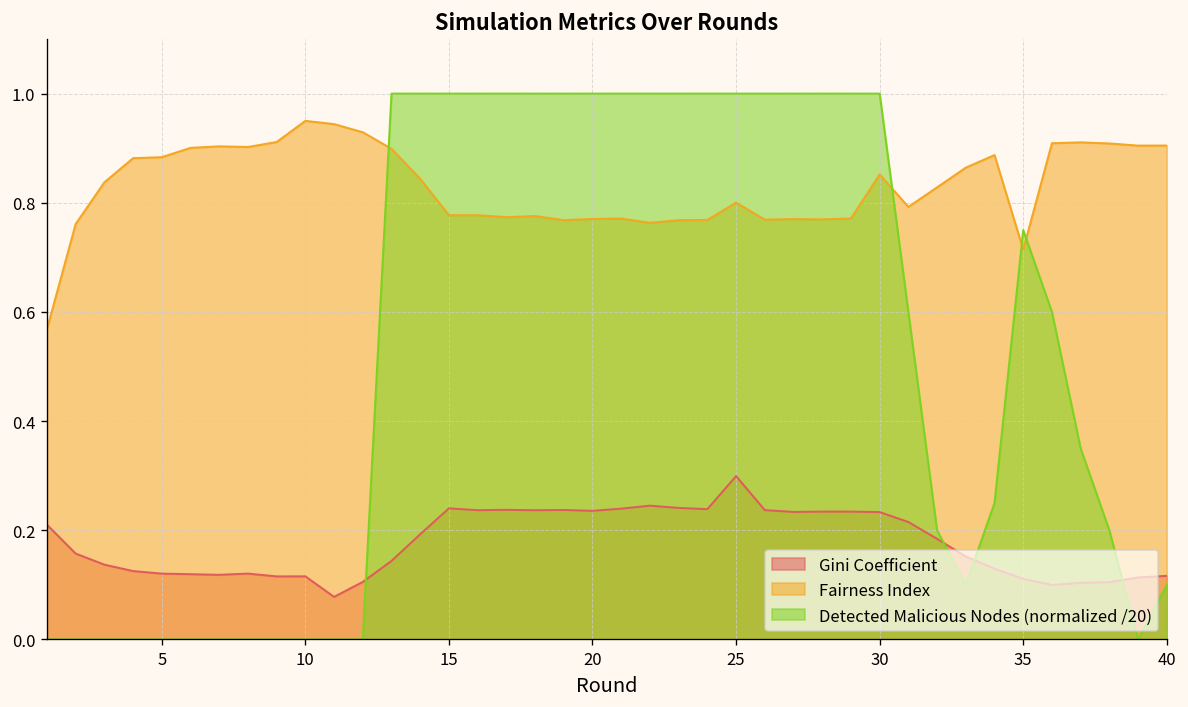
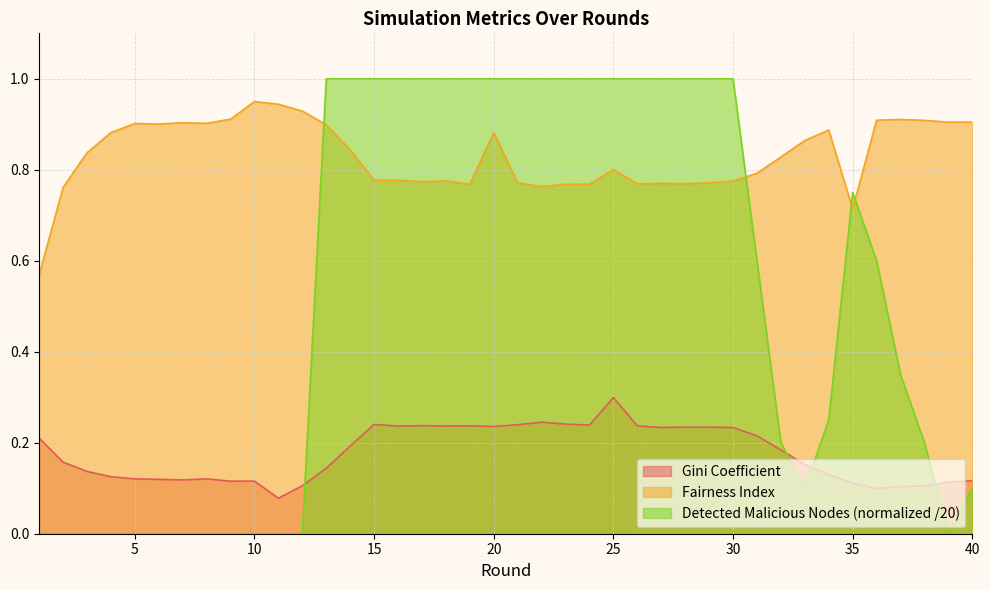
Fairness Index, 5: 0.88 -> 0.90
Fairness Index, 20: 0.77 -> 0.88
Fairness Index, 30: 0.85 -> 0.78
